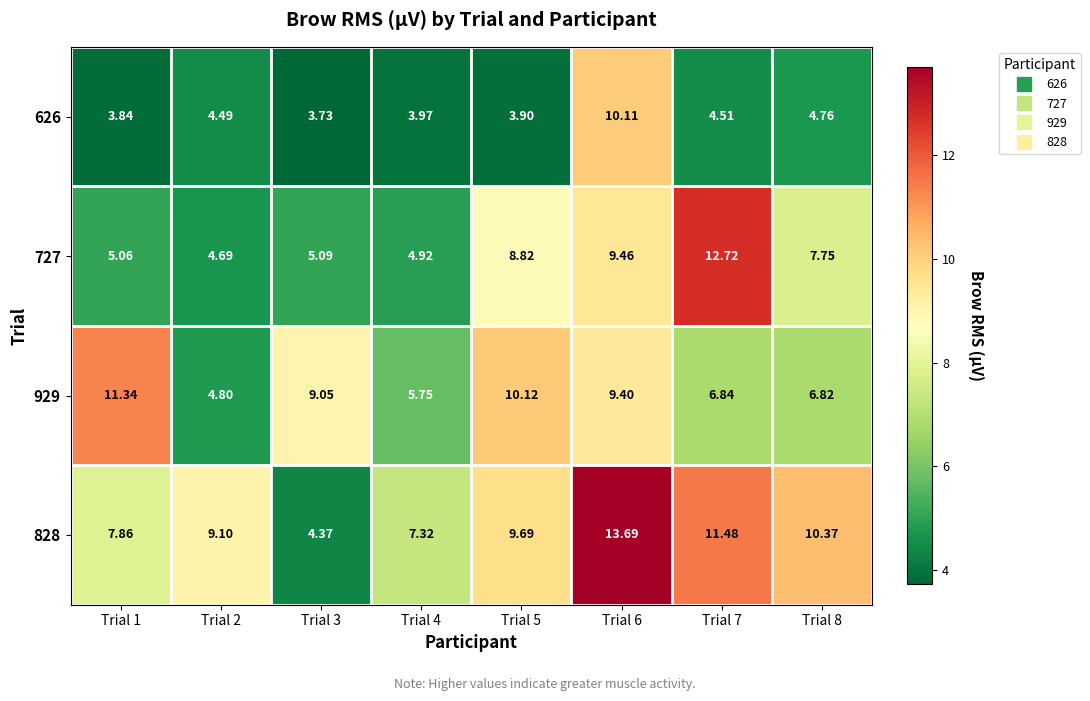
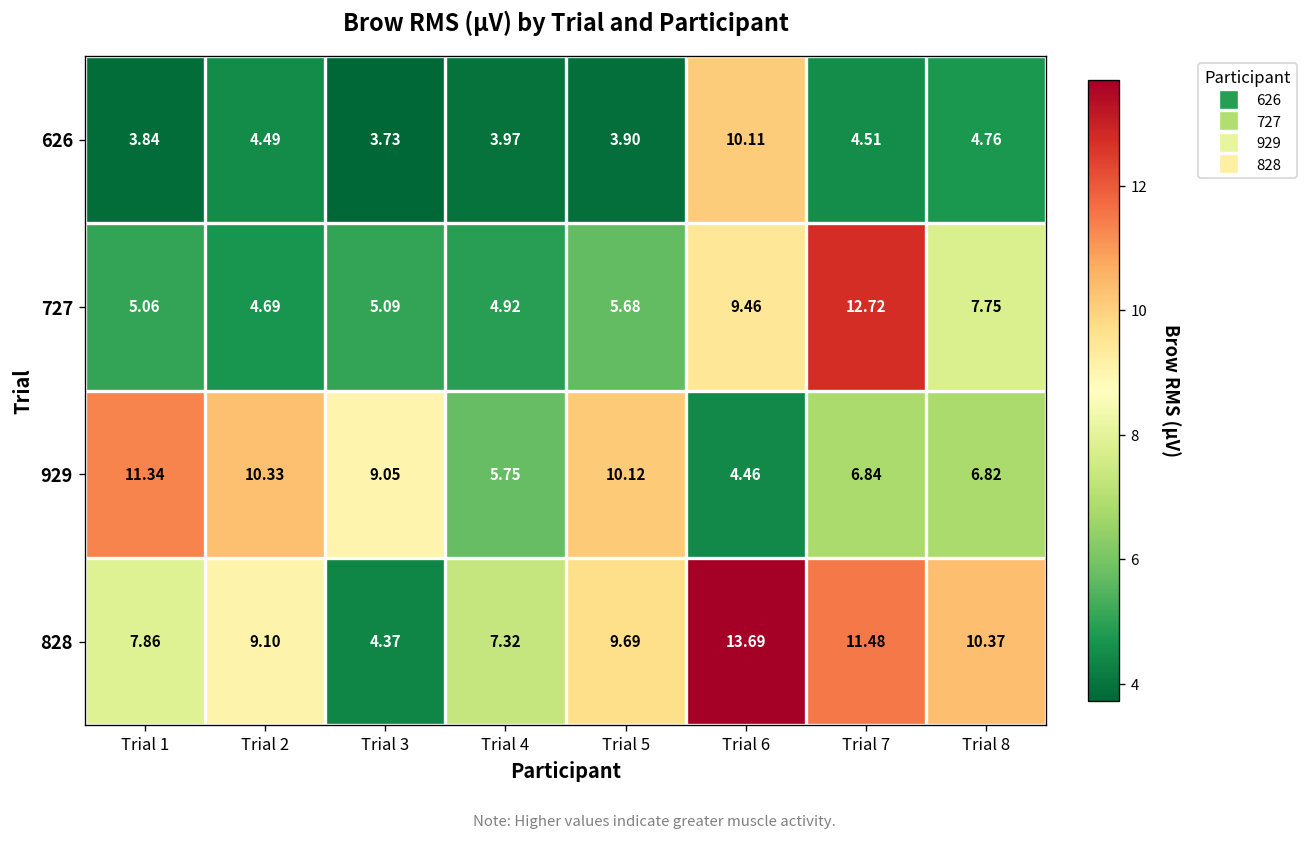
727, Trial 5: 8.82 -> 5.68
929, Trial 2: 4.80 -> 10.33
929, Trial 6: 9.40 -> 4.46
